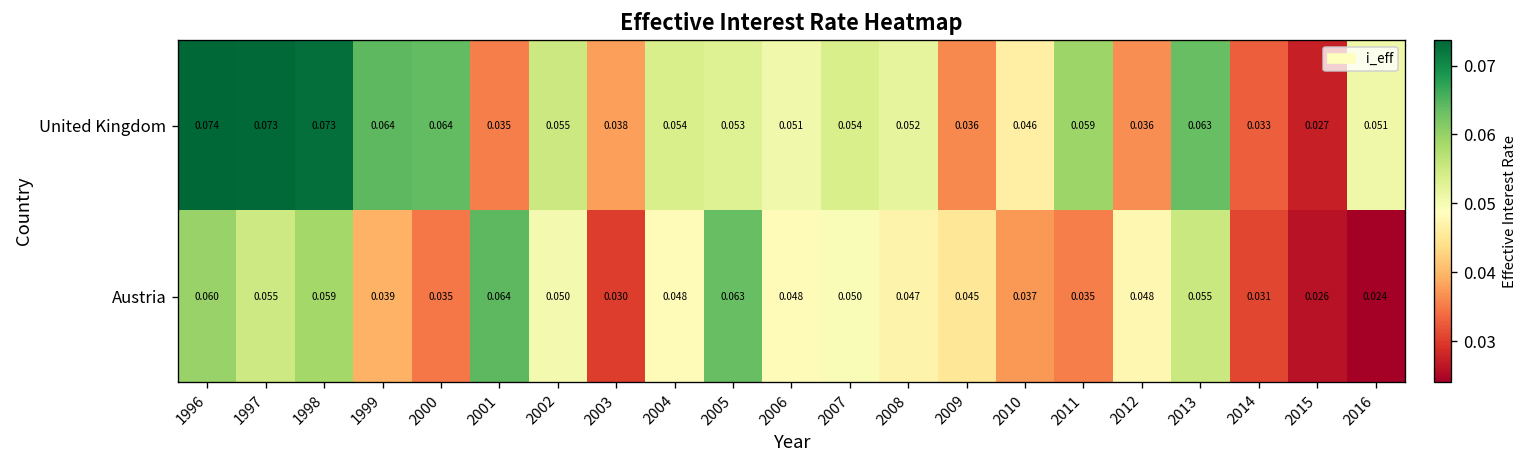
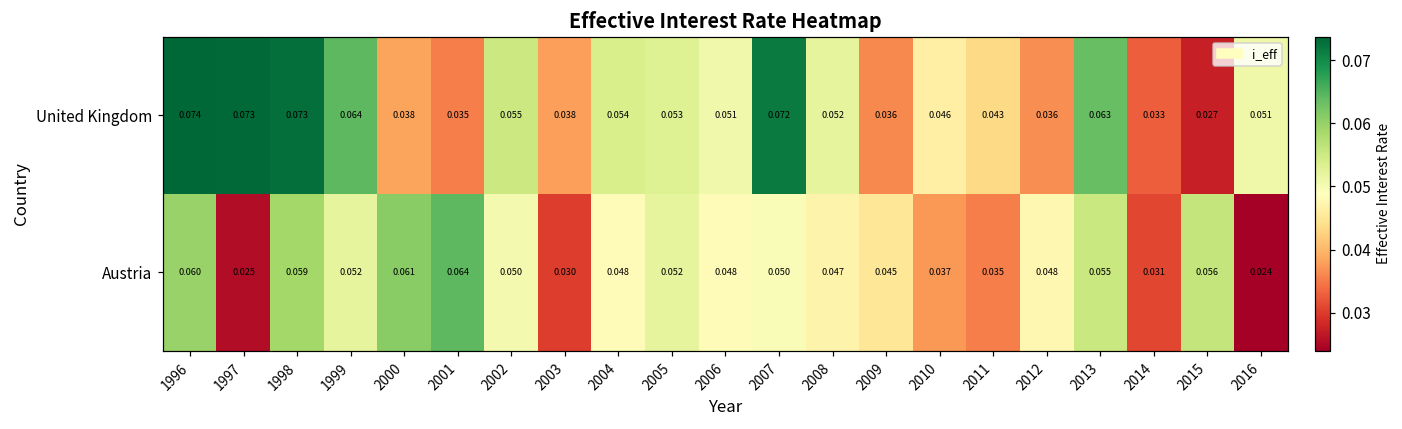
United Kingdom, 2000: 0.064 -> 0.038
United Kingdom, 2007: 0.054 -> 0.072
United Kingdom, 2011: 0.059 -> 0.043
Austria, 1997: 0.055 -> 0.025
Austria, 1999: 0.039 -> 0.052
Austria, 2000: 0.035 -> 0.061
Austria, 2005: 0.063 -> 0.052
Austria, 2015: 0.026 -> 0.056
